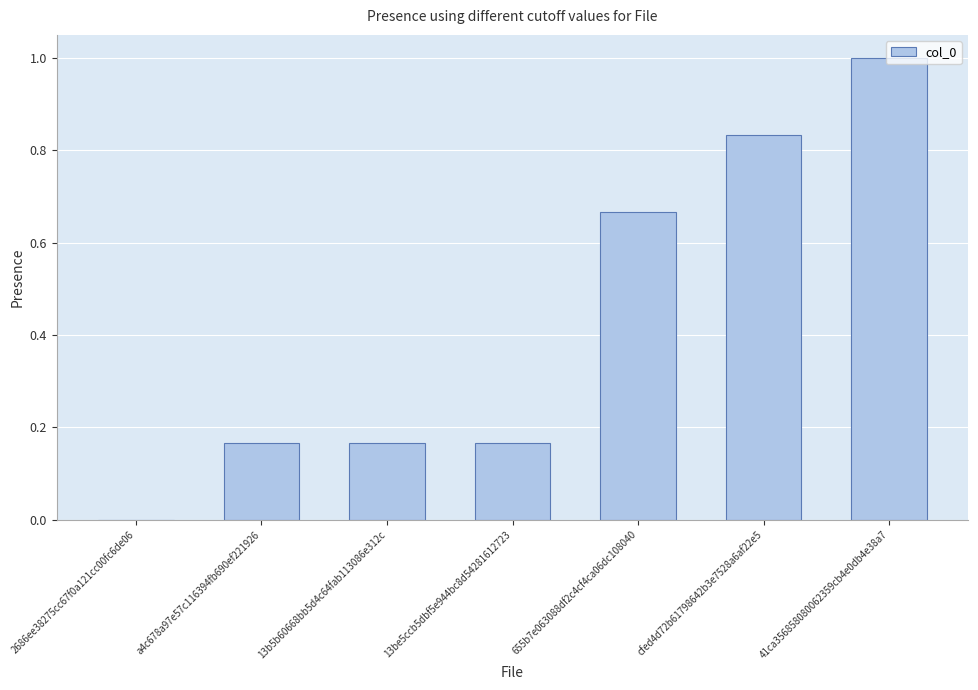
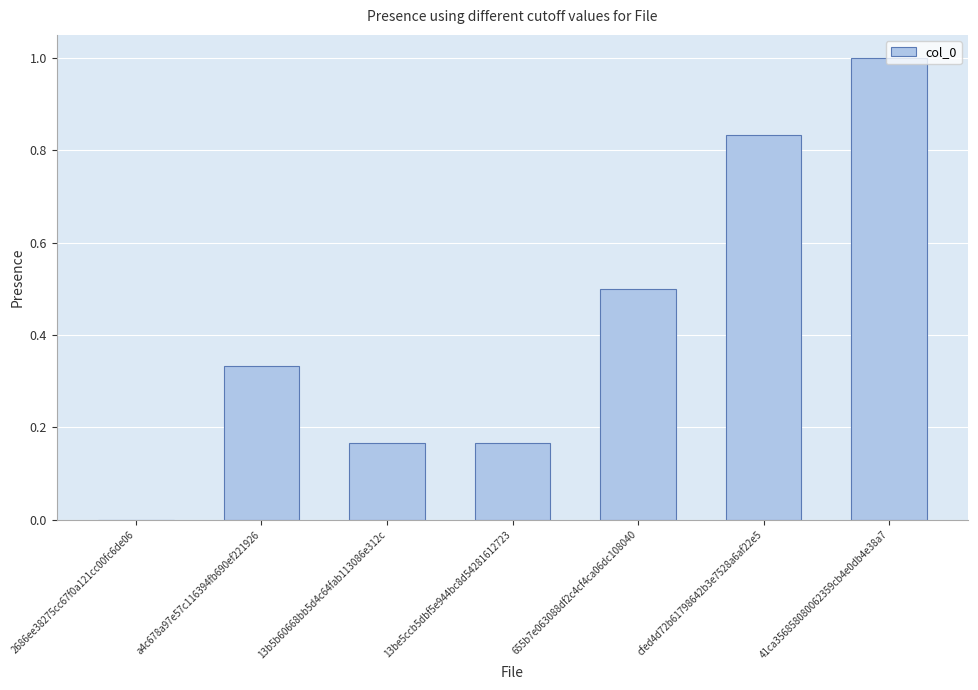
a4c678a97e57c116394fb690ef221926: 0.17 -> 0.33
655b7e063088df2c4cf4ca06dc108040: 0.67 -> 0.50
